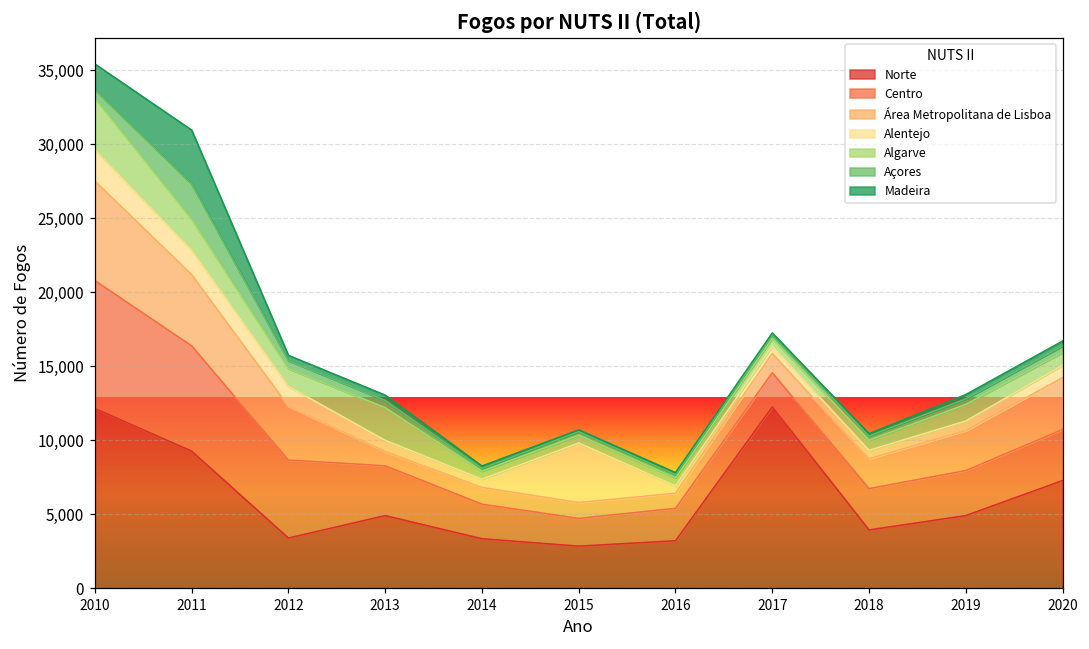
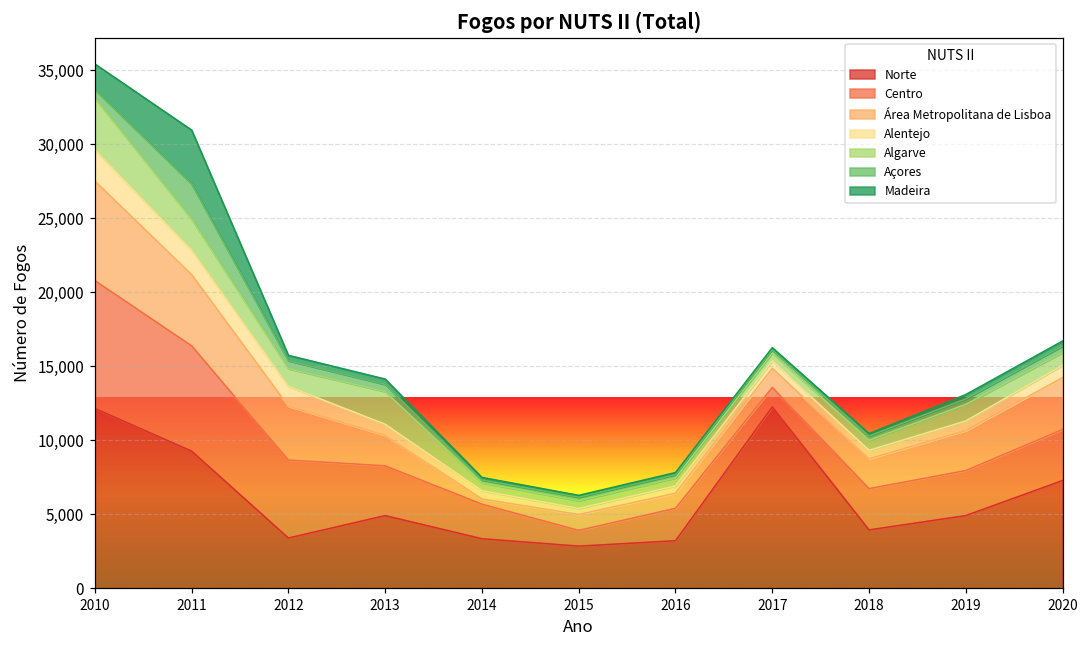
Área Metropolitana de Lisboa, 2013: 1,000 -> 2,100
Área Metropolitana de Lisboa, 2014: 1,100 -> 400
Centro, 2015: 1,900 -> 1,100
Alentejo, 2015: 4,000 -> 400
Centro, 2017: 2,300 -> 1,300
